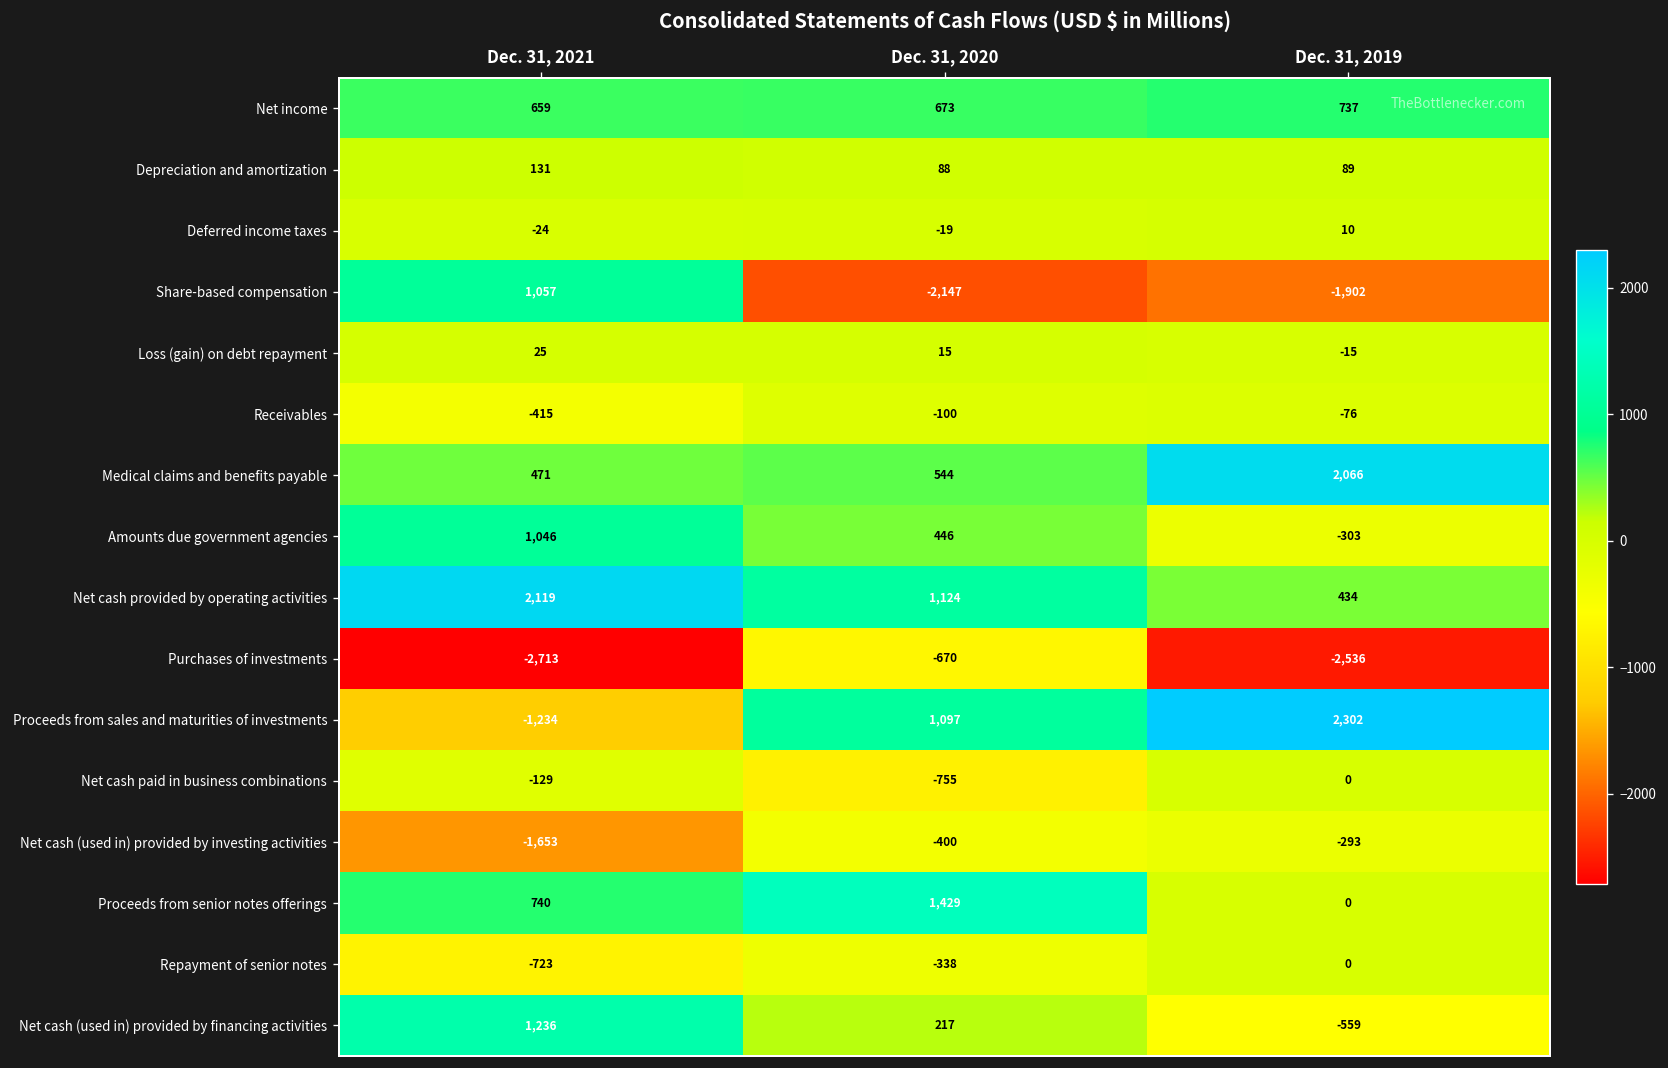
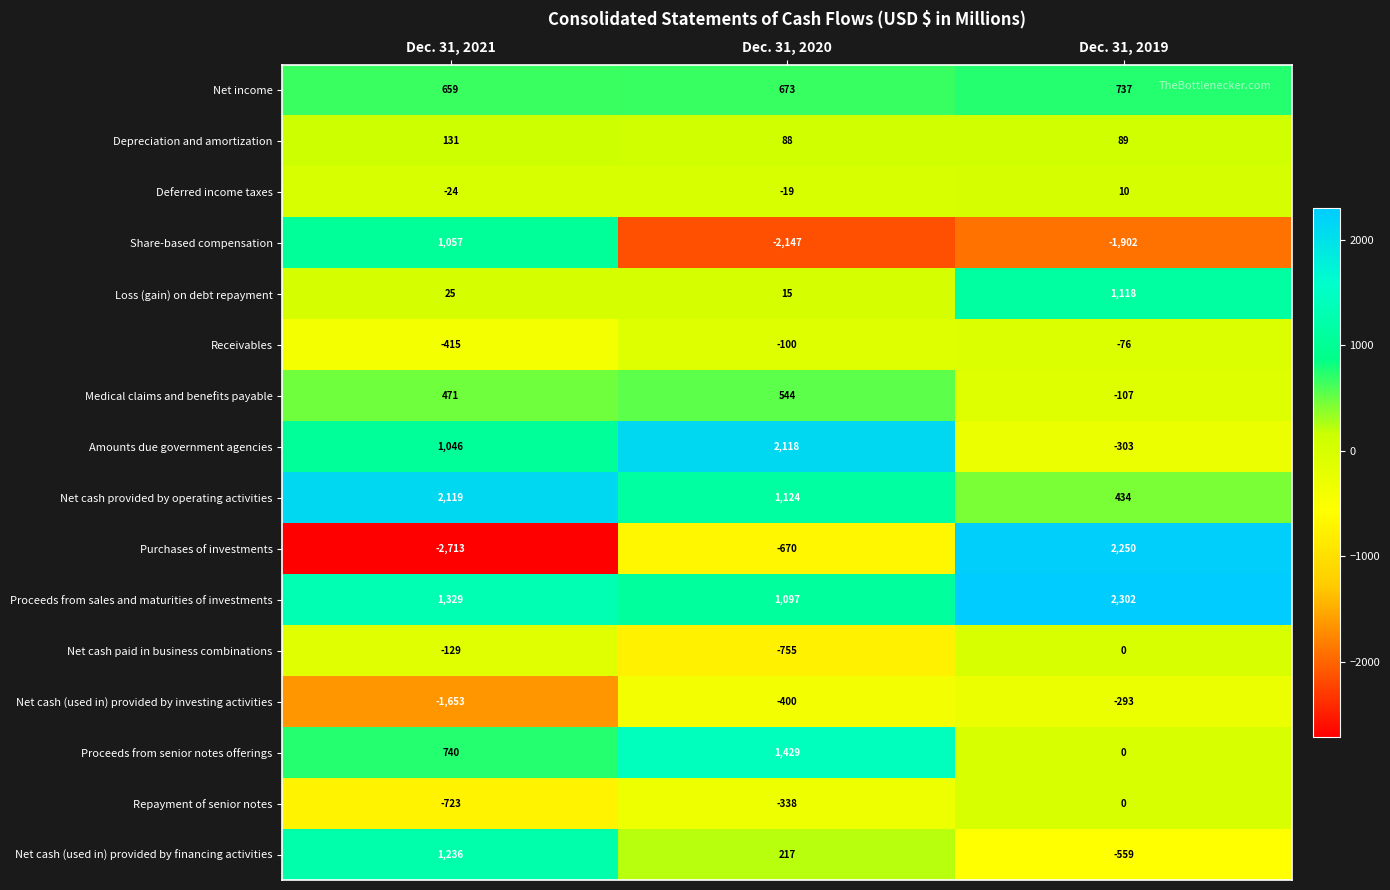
Loss (gain) on debt repayment, Dec. 31, 2019: -15 -> 1,118
Medical claims and benefits payable, Dec. 31, 2019: 2,066 -> -107
Amounts due government agencies, Dec. 31, 2020: 446 -> 2,118
Purchases of investments, Dec. 31, 2019: -2,536 -> 2,250
Proceeds from sales and maturities of investments, Dec. 31, 2021: -1,234 -> 1,329
